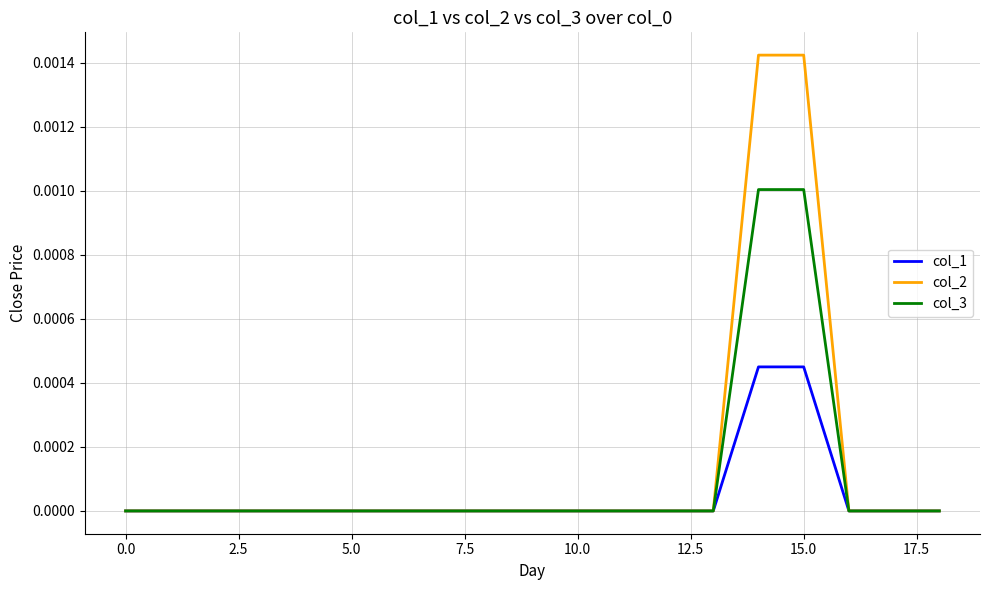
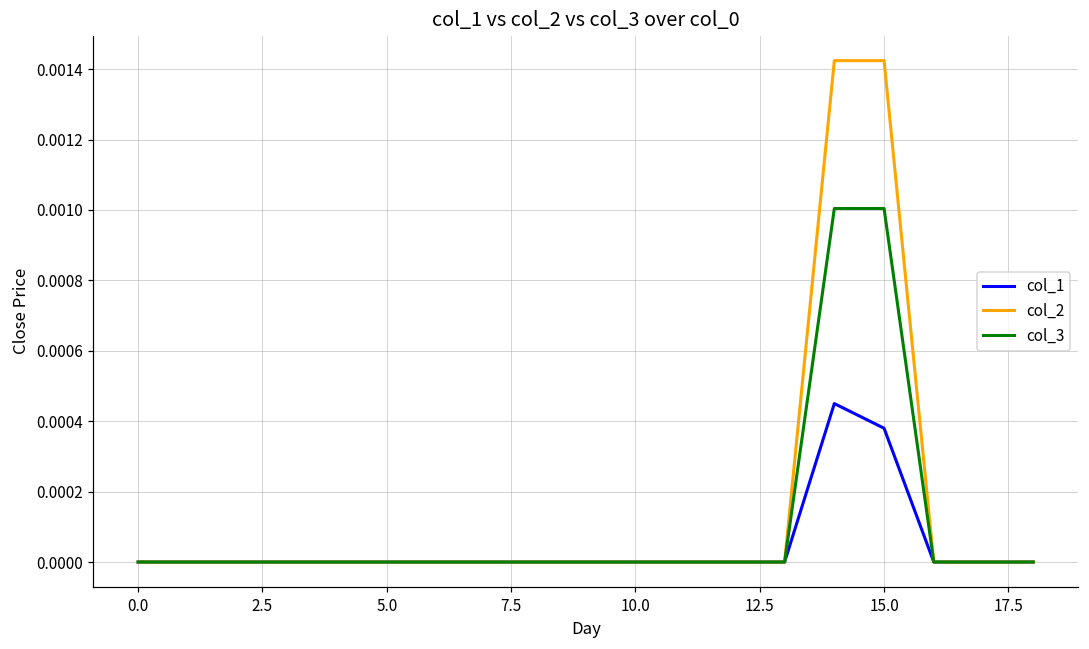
col_1, 15.0: 0.00045 -> 0.00038
